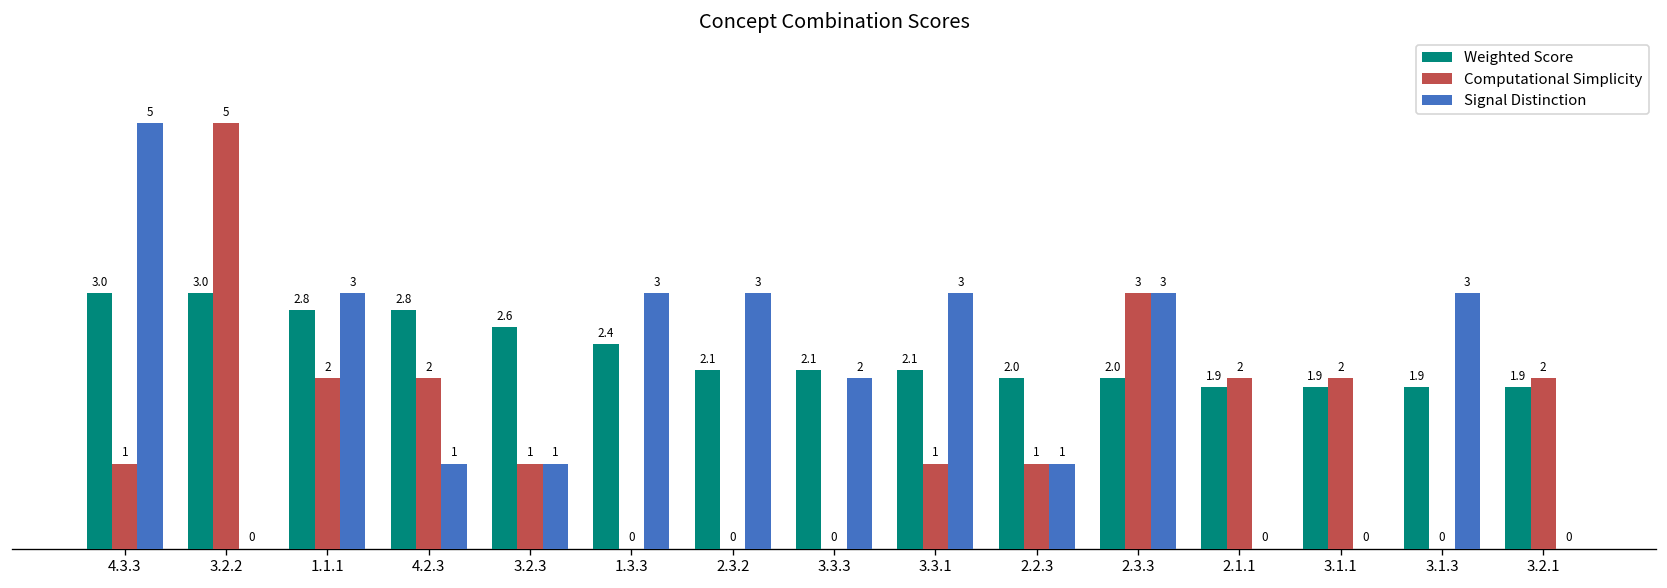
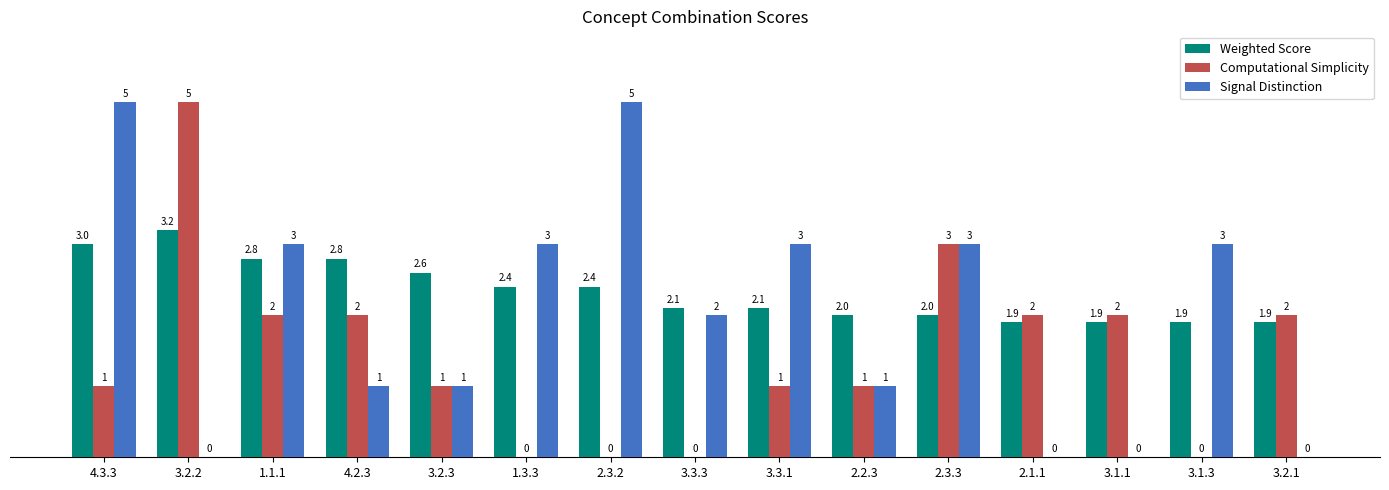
Weighted Score, 3.2.2: 3.0 -> 3.2
Weighted Score, 2.3.2: 2.1 -> 2.4
Signal Distinction, 2.3.2: 3 -> 5
